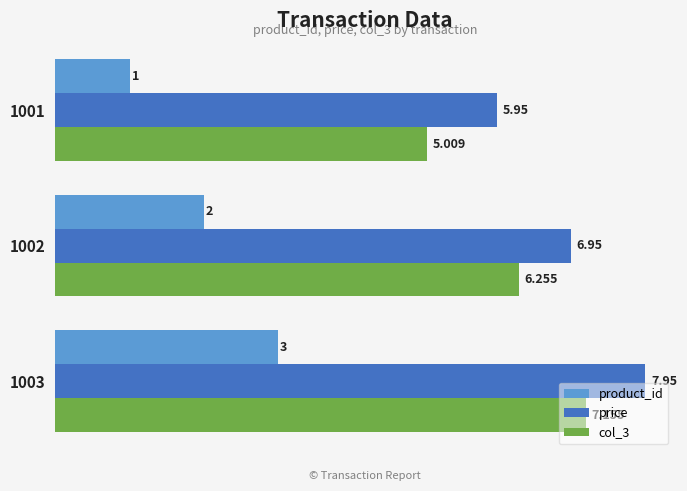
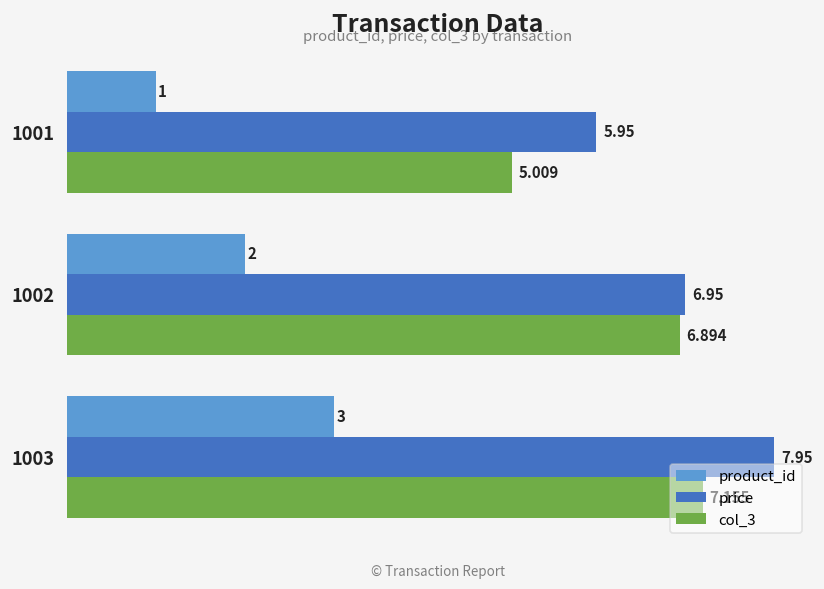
col_3, 1002: 6.255 -> 6.894
